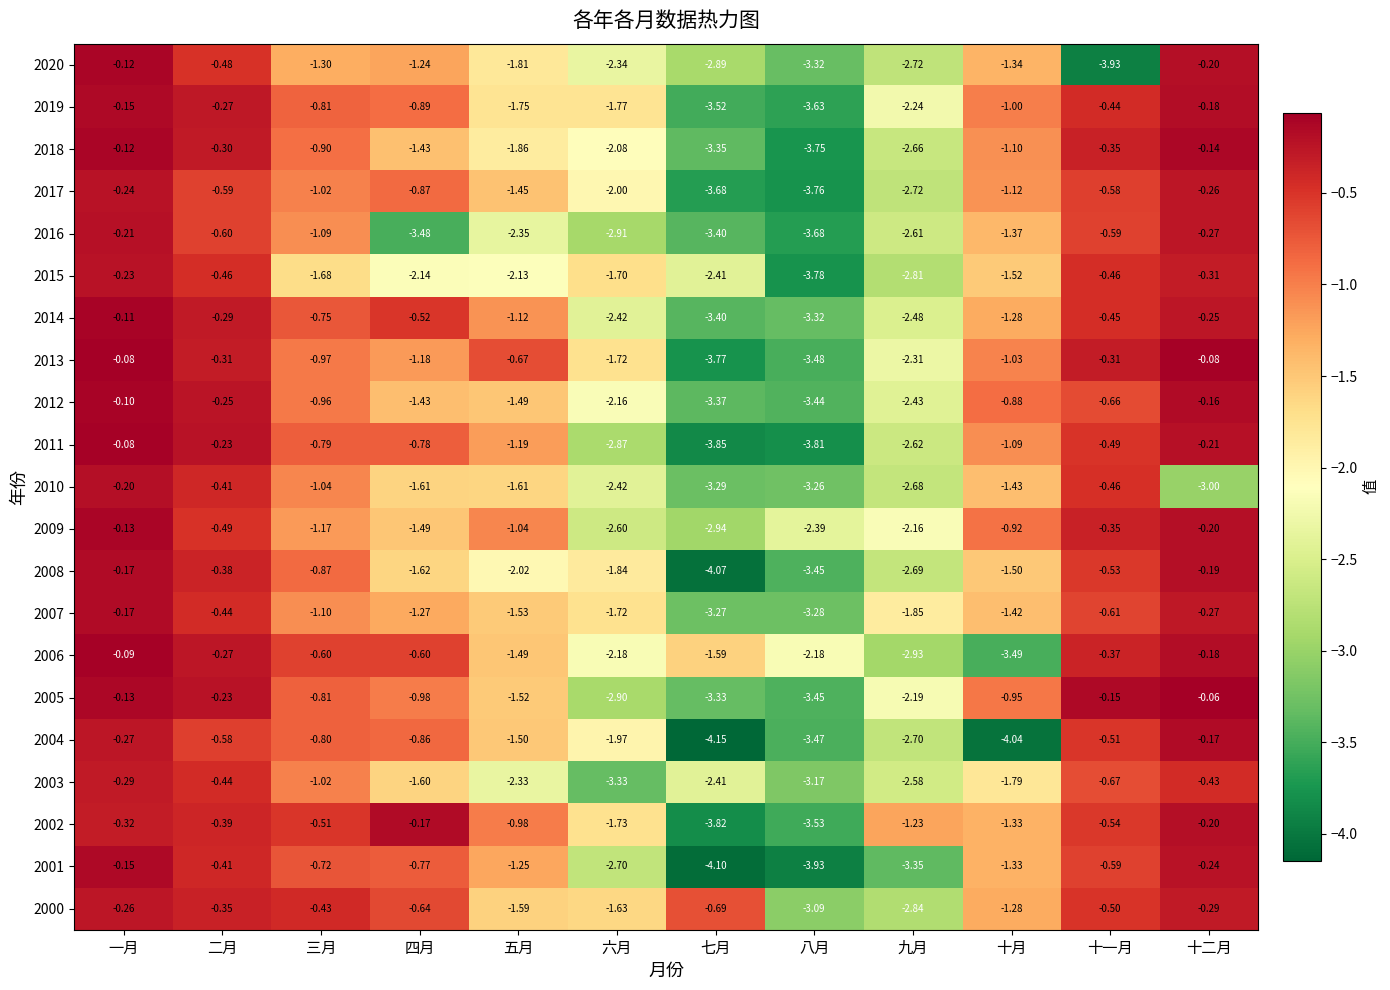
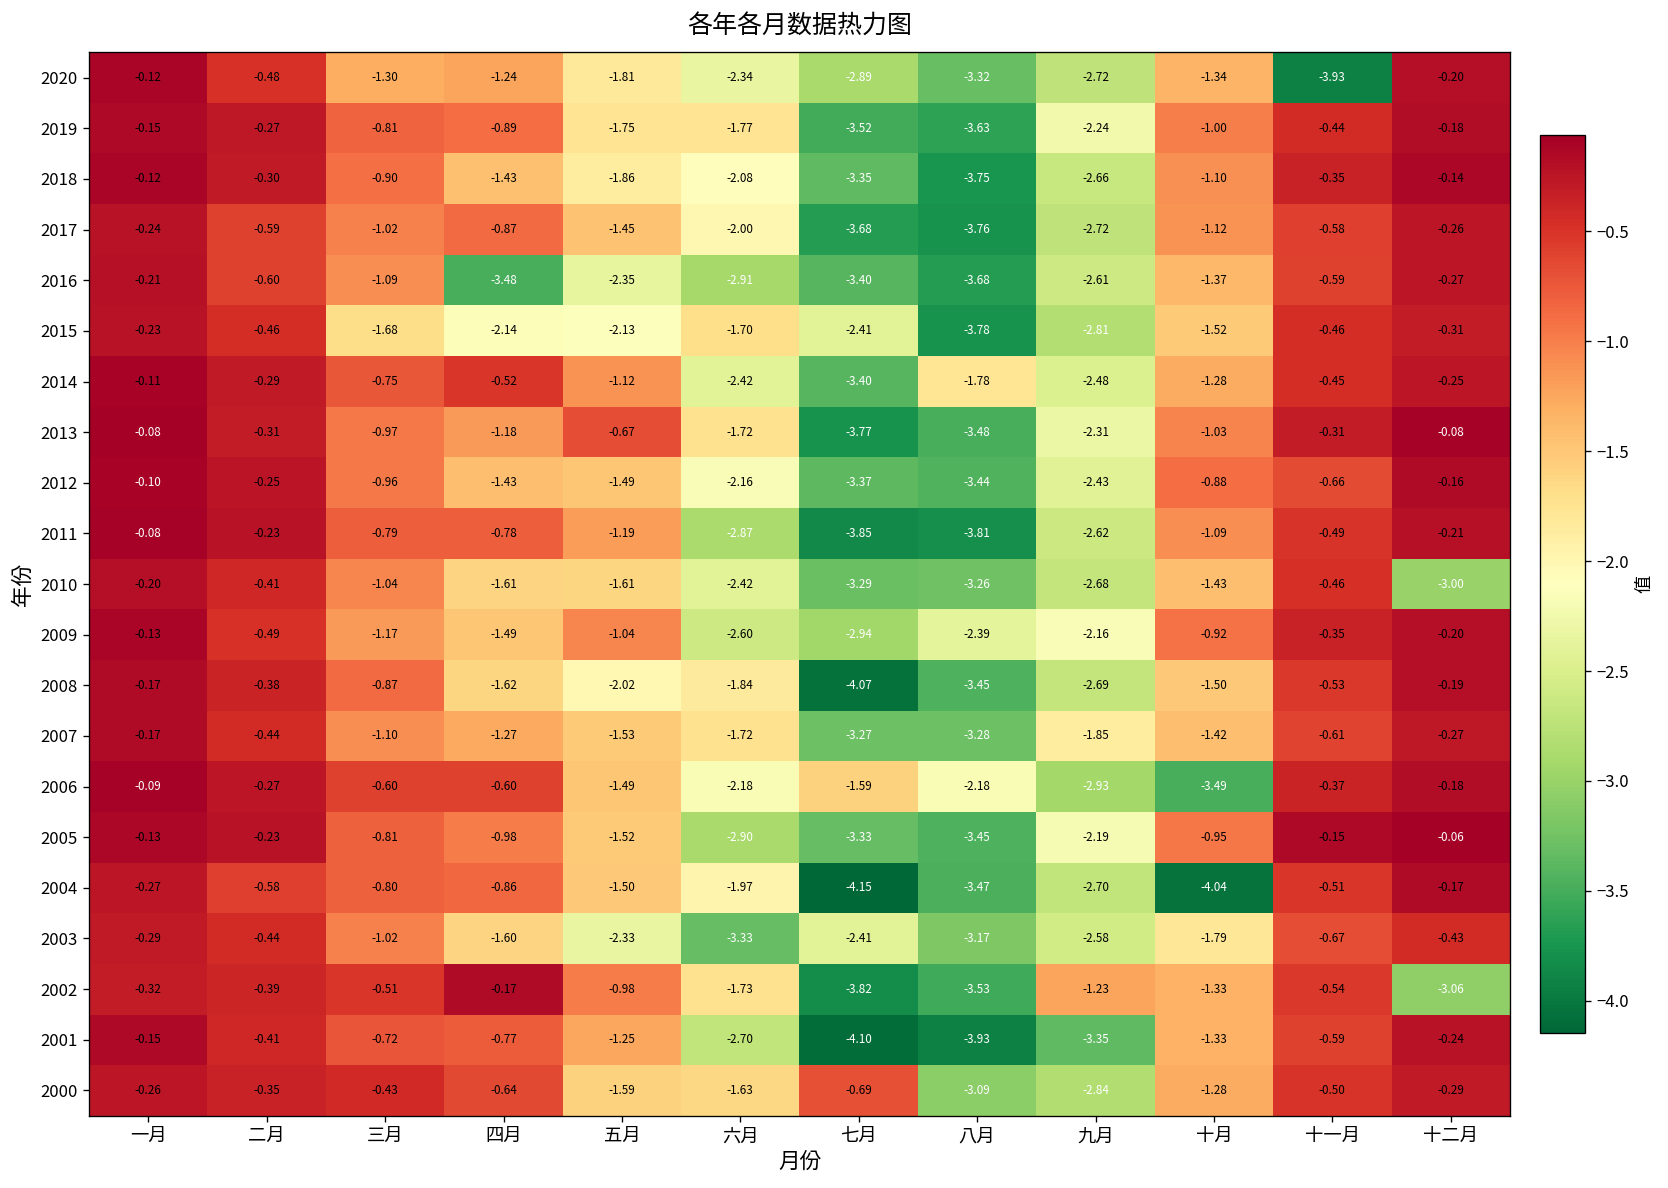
2014, 八月: -3.32 -> -1.78
2002, 十二月: -0.20 -> -3.06
